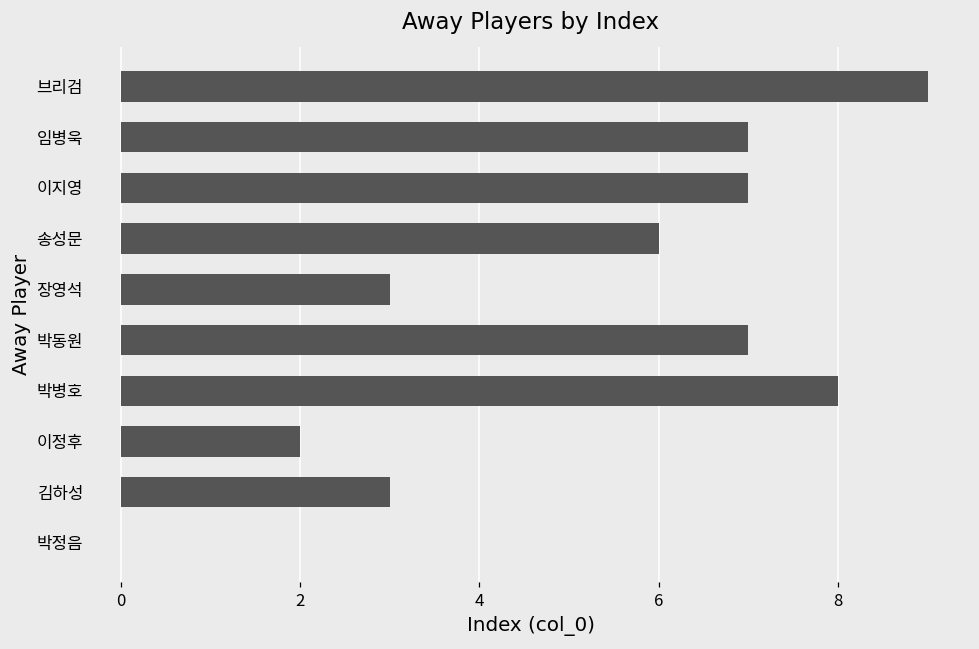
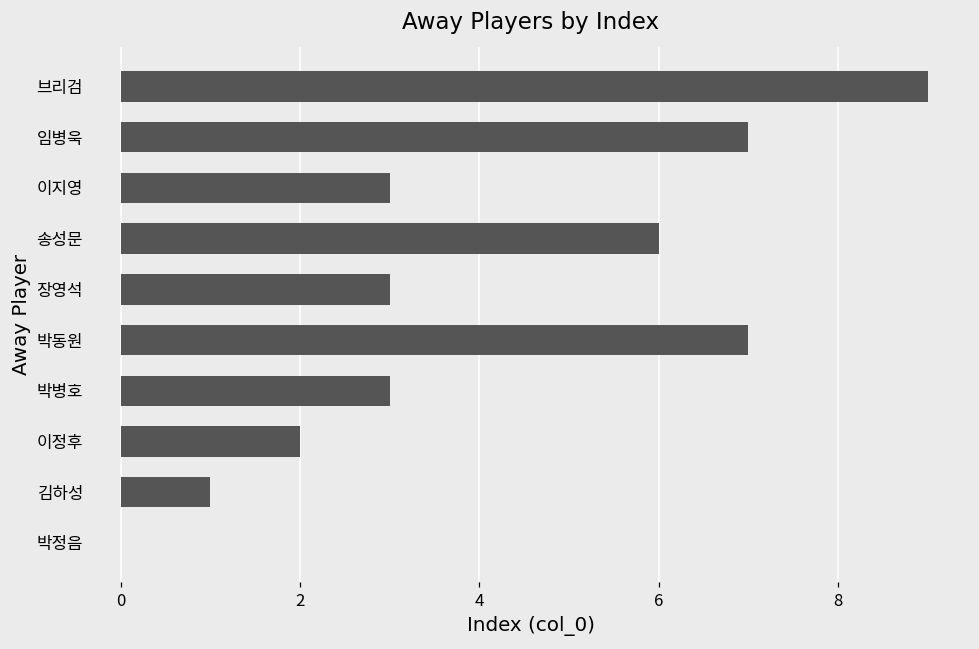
이지영: 7 -> 3
박병호: 8 -> 3
김하성: 3 -> 1
